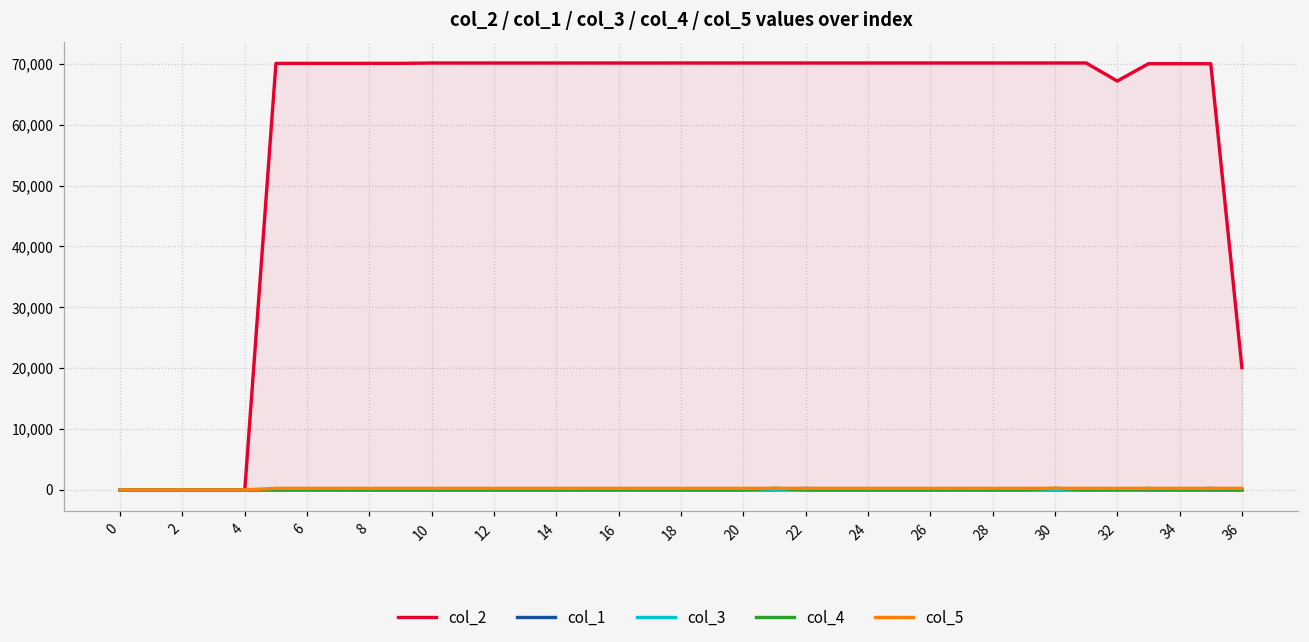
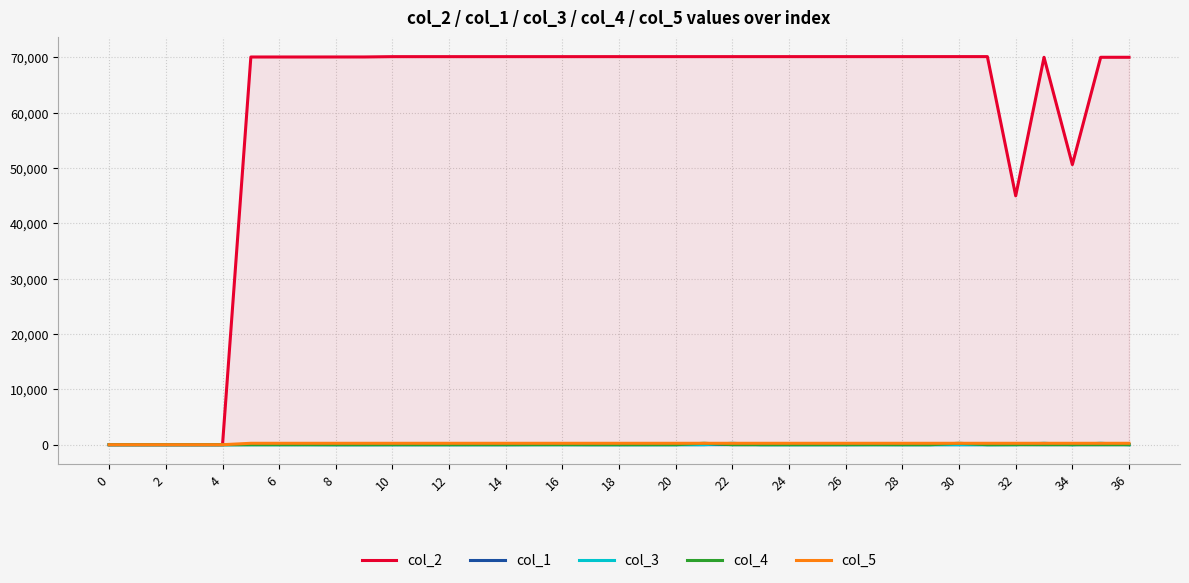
col_2, 32: 67,000 -> 45,000
col_2, 34: 70,000 -> 51,000
col_2, 36: 20,000 -> 70,000
